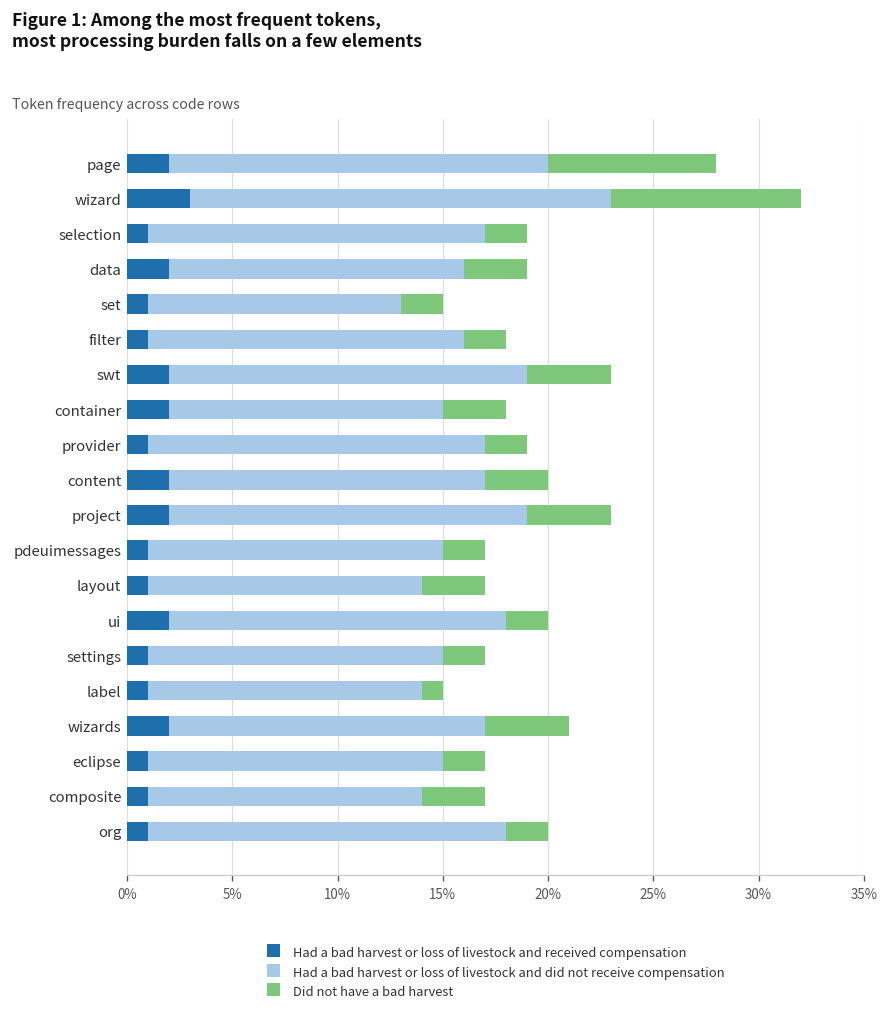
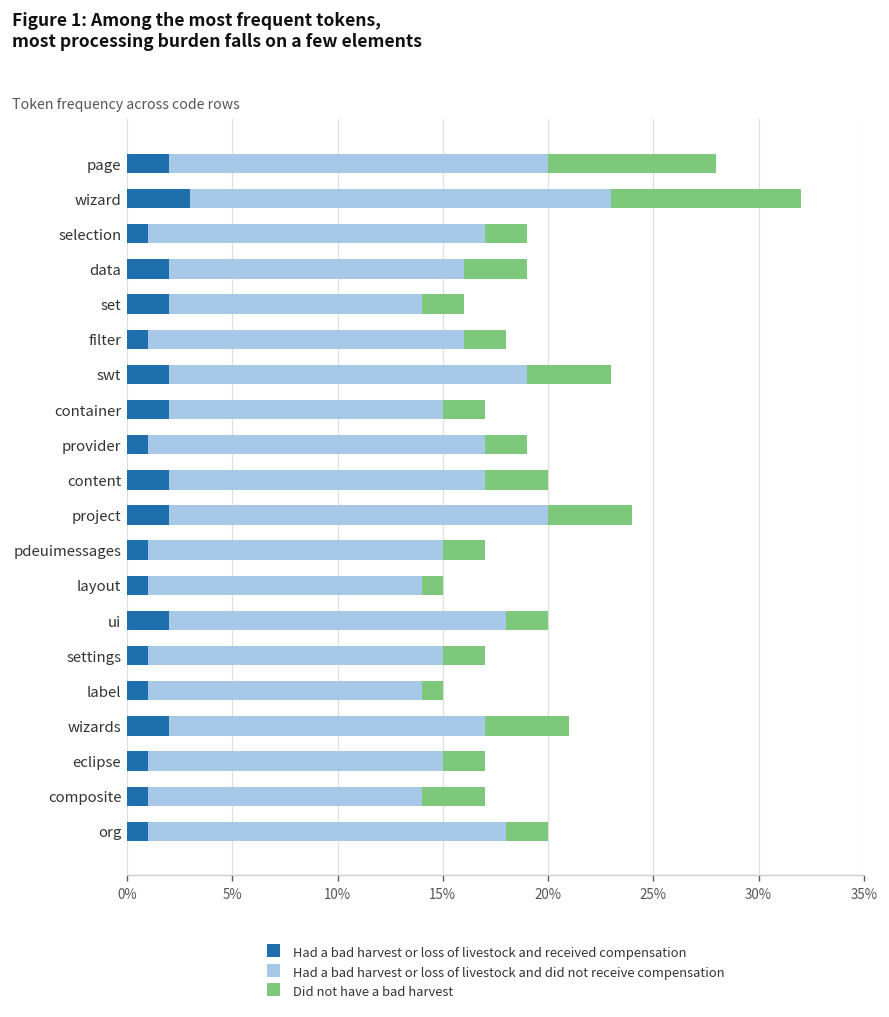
Had a bad harvest or loss of livestock and received compensation, set: 1% -> 2%
Did not have a bad harvest, container: 3% -> 2%
Had a bad harvest or loss of livestock and did not receive compensation, project: 17% -> 18%
Did not have a bad harvest, layout: 3% -> 1%
